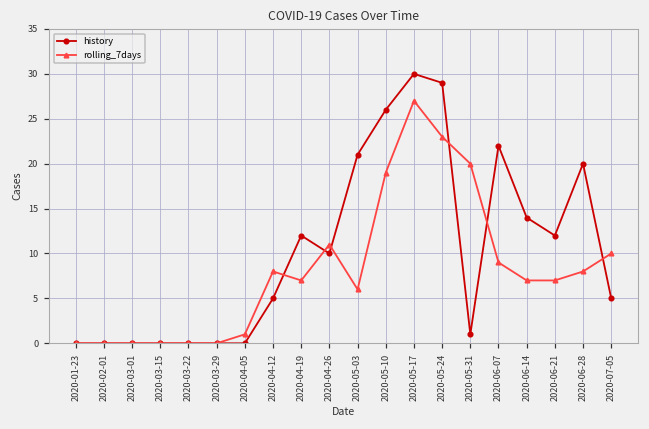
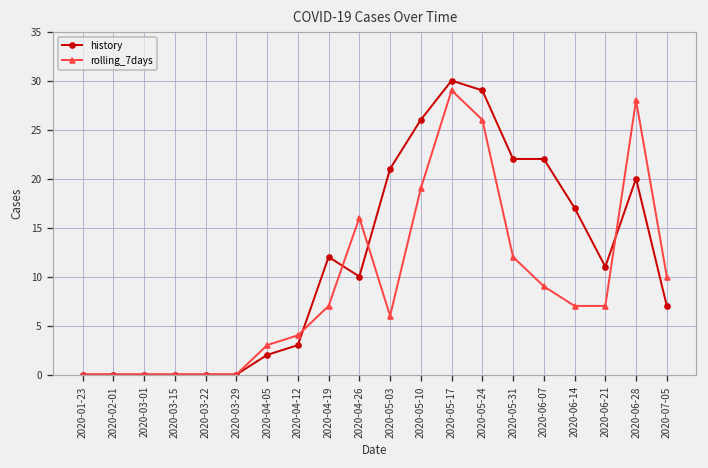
history, 2020-04-05: 0 -> 2
rolling_7days, 2020-04-05: 1 -> 3
history, 2020-04-12: 5 -> 3
rolling_7days, 2020-04-12: 8 -> 4
rolling_7days, 2020-04-26: 11 -> 16
rolling_7days, 2020-05-17: 27 -> 29
rolling_7days, 2020-05-24: 23 -> 26
history, 2020-05-31: 1 -> 22
rolling_7days, 2020-05-31: 20 -> 12
history, 2020-06-14: 14 -> 17
history, 2020-06-21: 12 -> 11
rolling_7days, 2020-06-28: 8 -> 28
history, 2020-07-05: 5 -> 7
